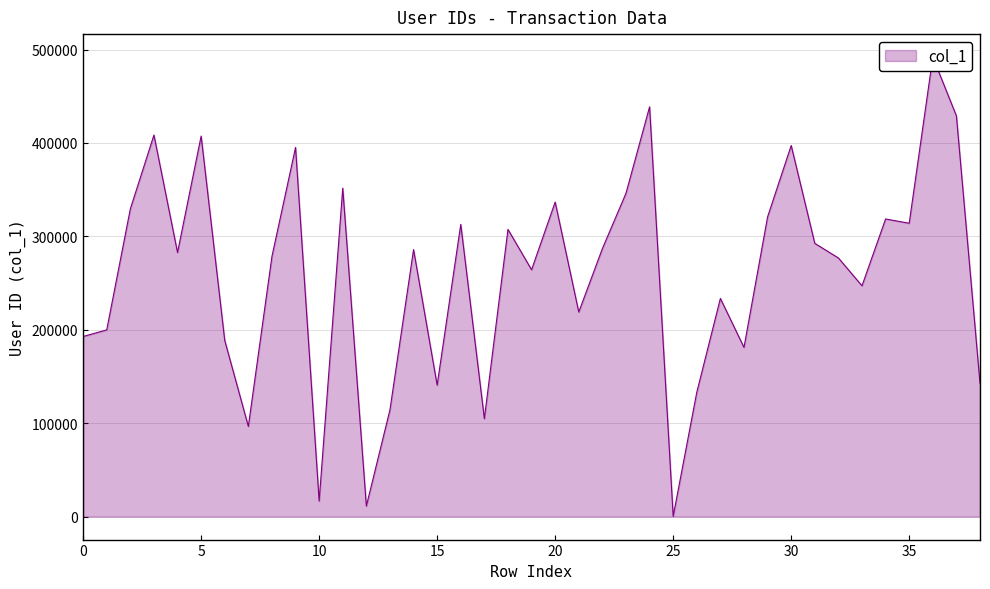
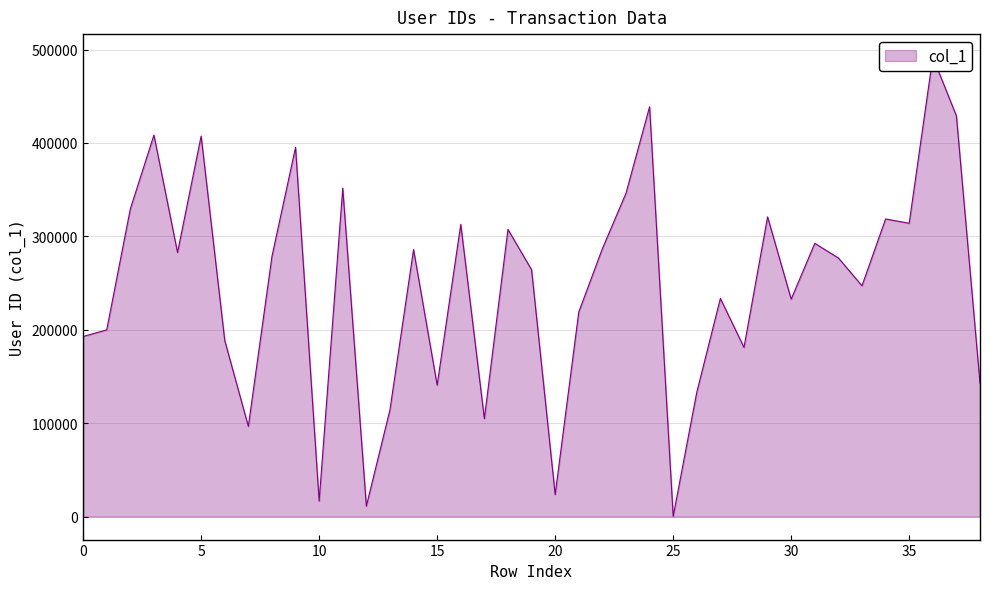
20: 340000 -> 20000
30: 400000 -> 230000
